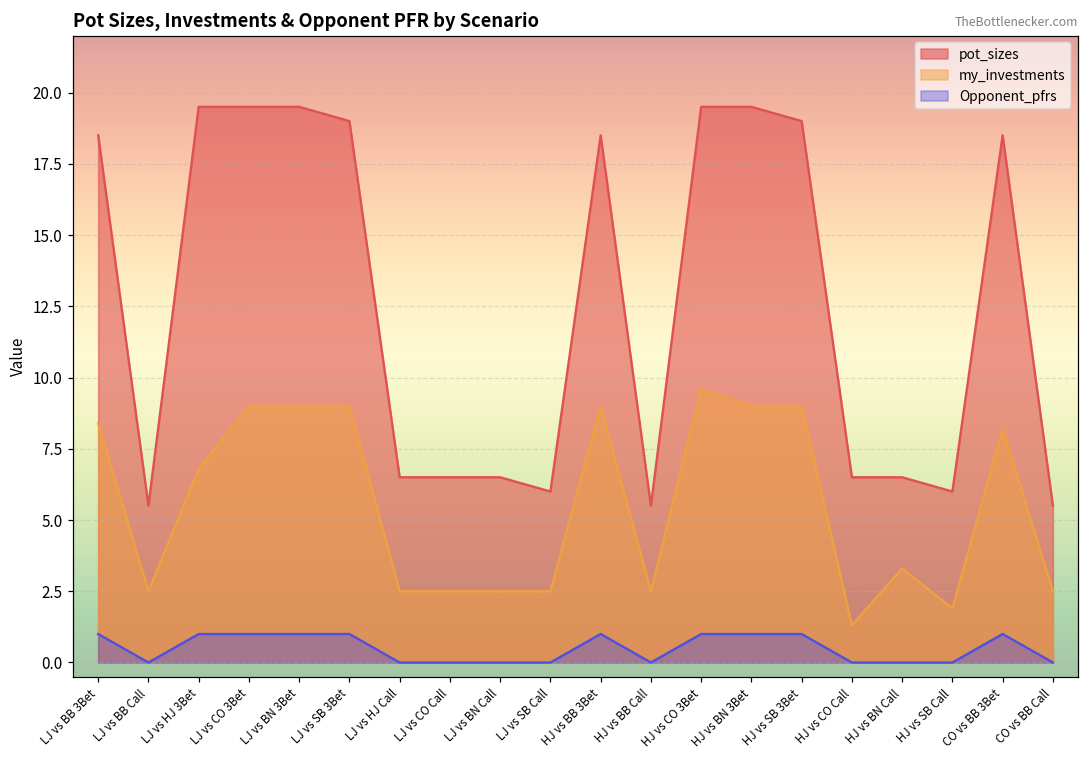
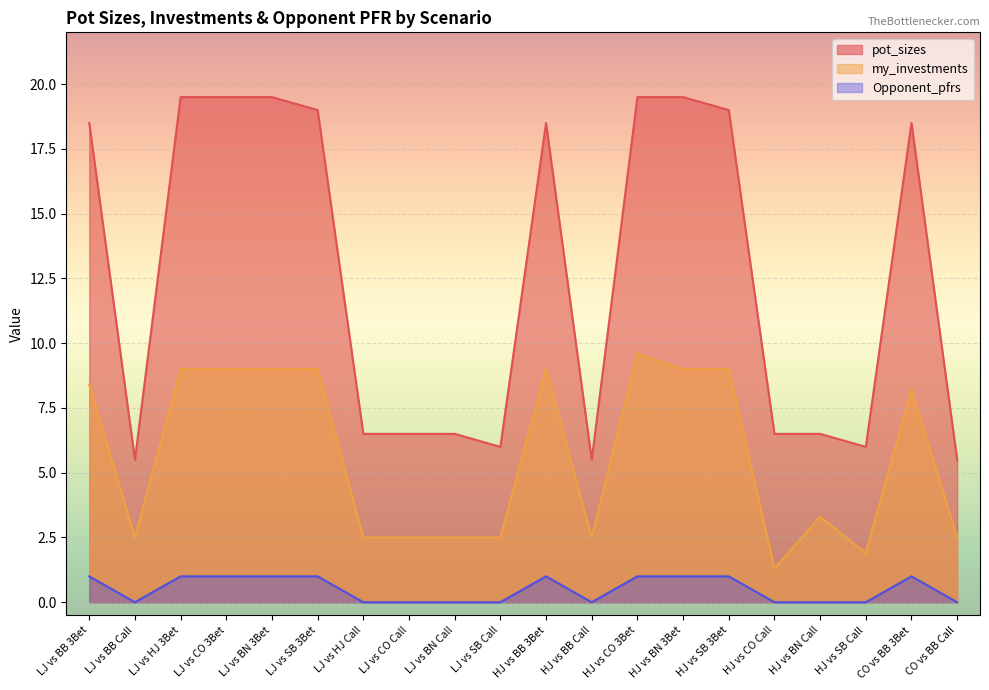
my_investments, LJ vs HJ 3Bet: 6.8 -> 9.0
